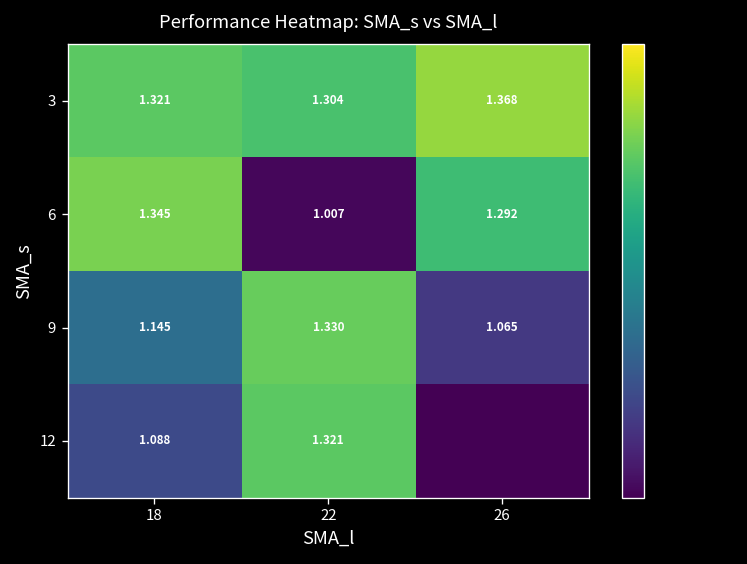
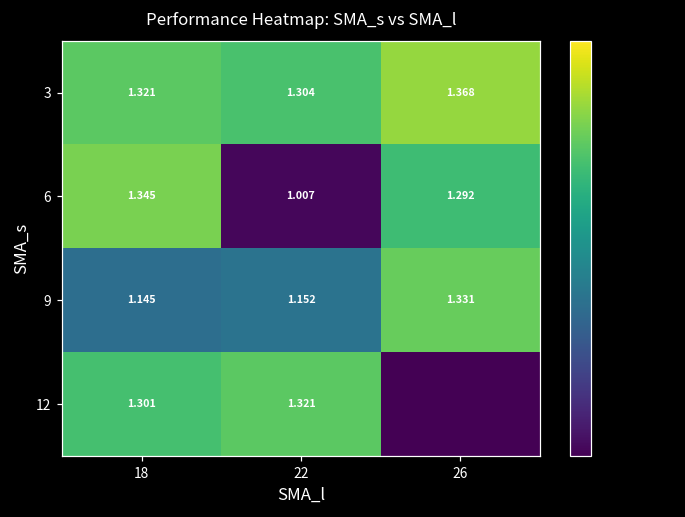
9, 22: 1.330 -> 1.152
9, 26: 1.065 -> 1.331
12, 18: 1.088 -> 1.301
